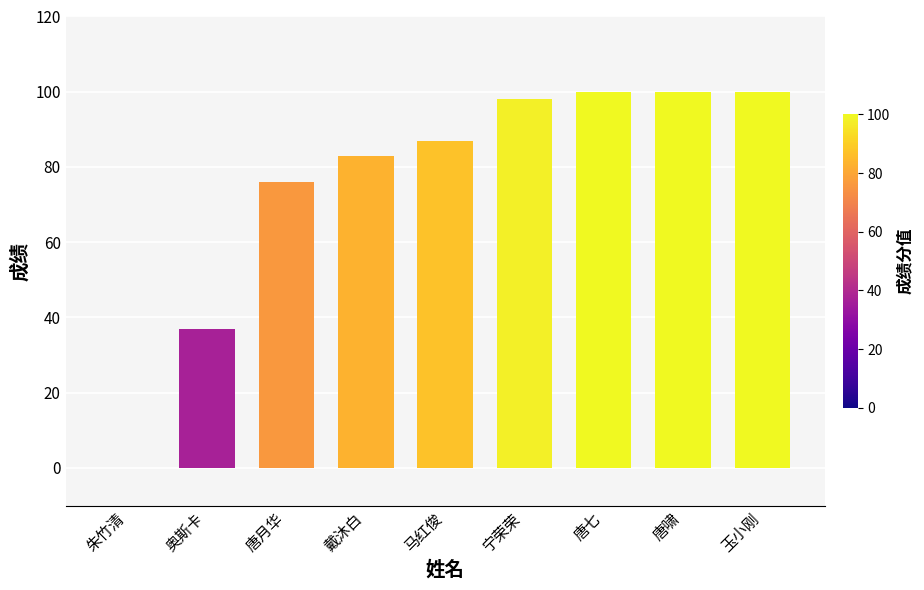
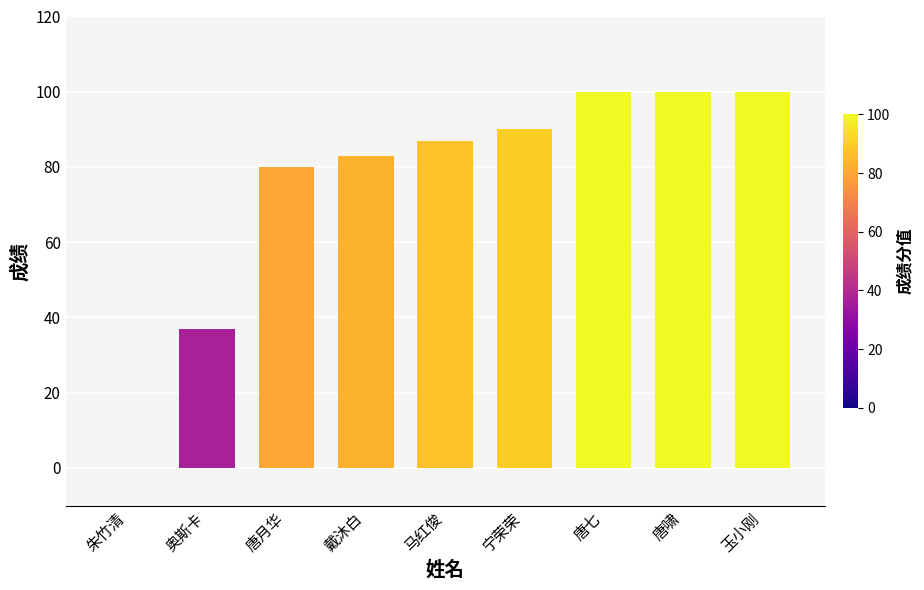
唐月华: 76 -> 80
宁荣荣: 98 -> 90
